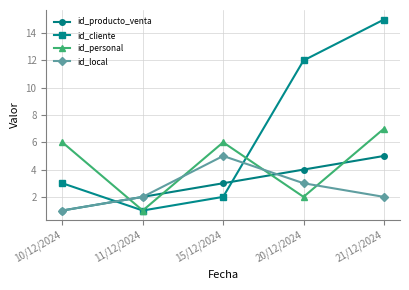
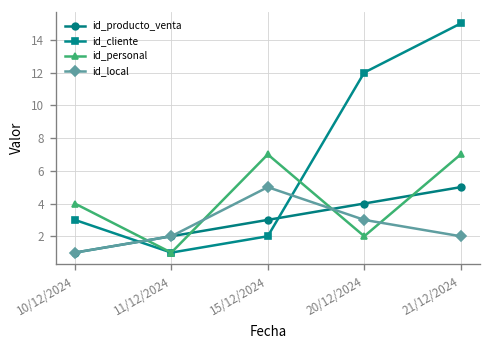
id_personal, 10/12/2024: 6 -> 4
id_personal, 15/12/2024: 6 -> 7
